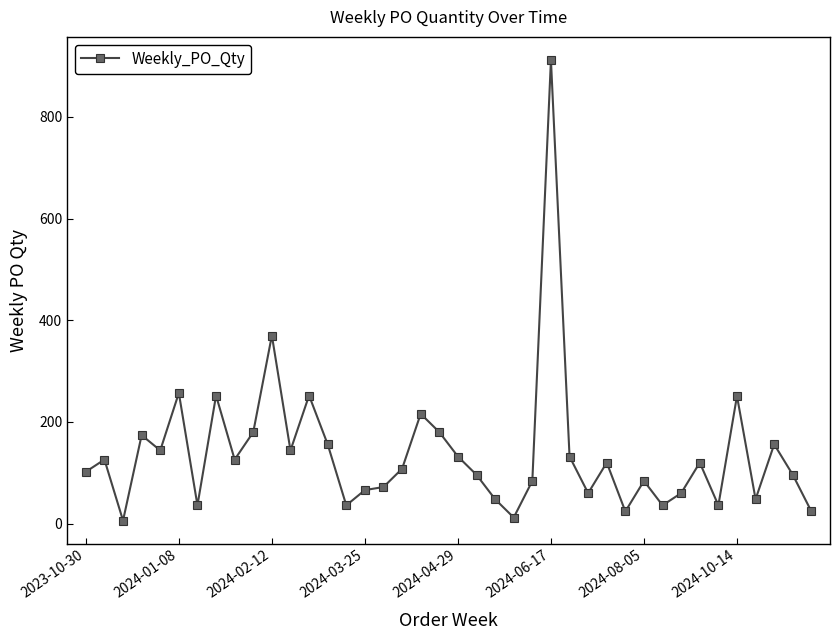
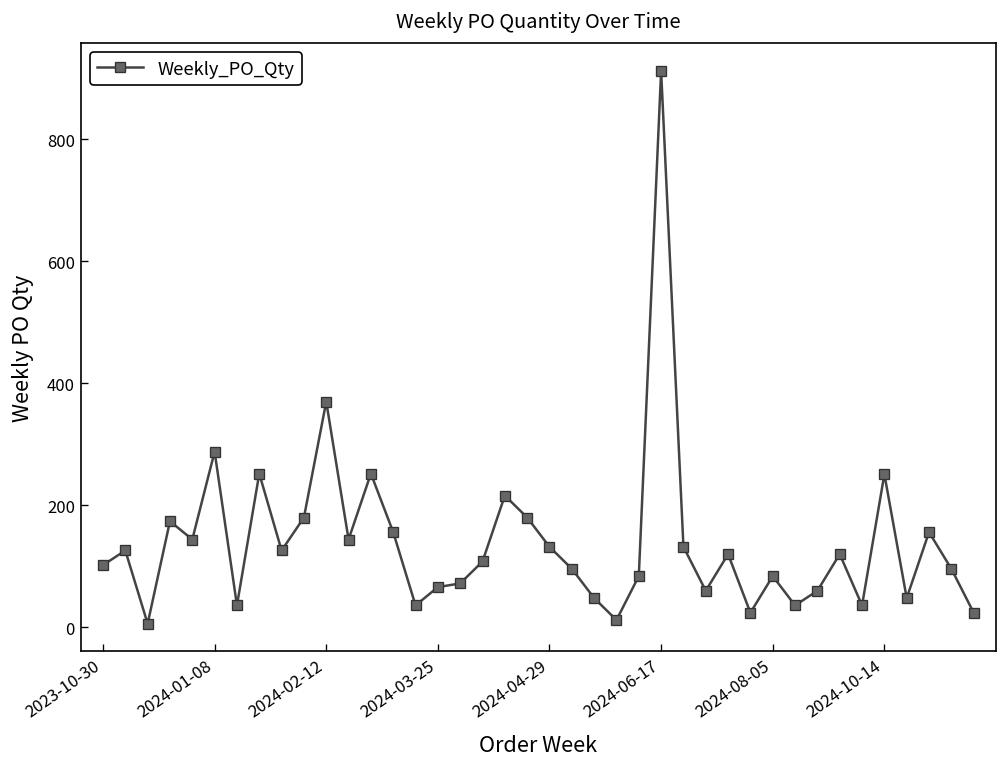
2024-01-08: 260 -> 290
